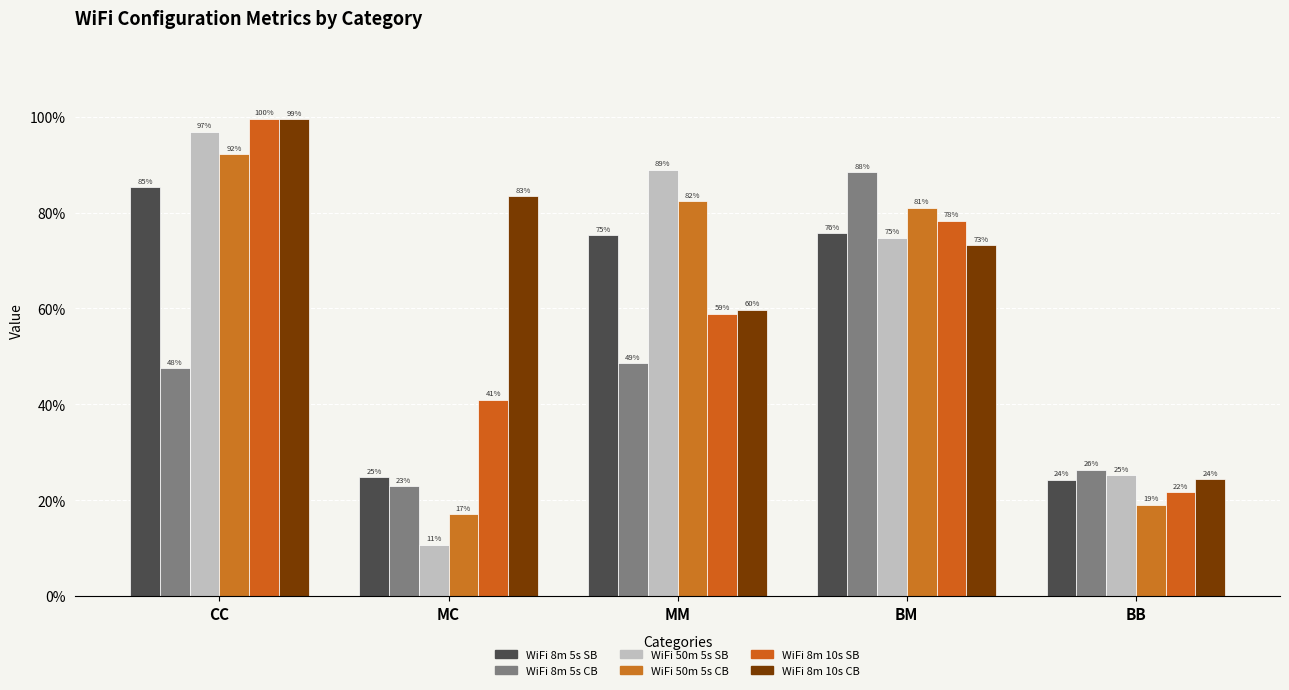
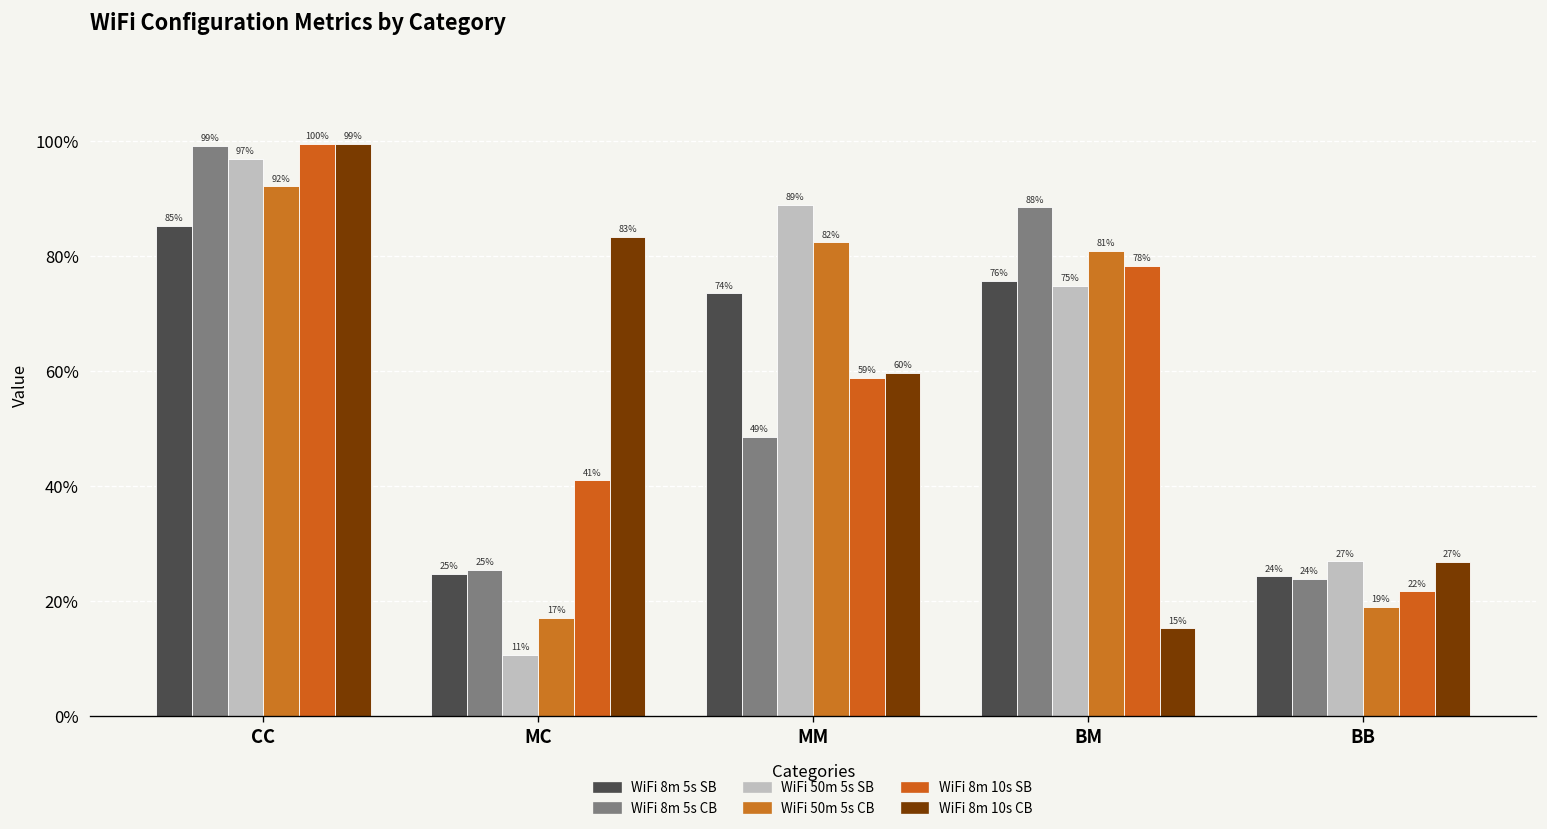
WiFi 8m 5s CB, CC: 48% -> 99%
WiFi 8m 5s CB, MC: 23% -> 25%
WiFi 8m 5s SB, MM: 75% -> 74%
WiFi 8m 10s CB, BM: 73% -> 15%
WiFi 8m 5s CB, BB: 26% -> 24%
WiFi 50m 5s SB, BB: 25% -> 27%
WiFi 8m 10s CB, BB: 24% -> 27%
